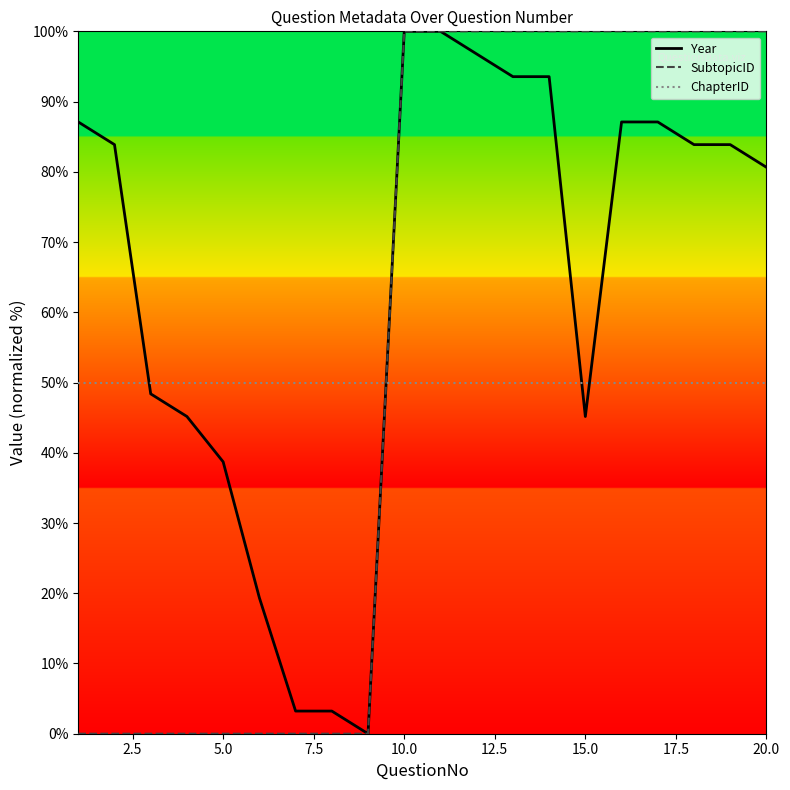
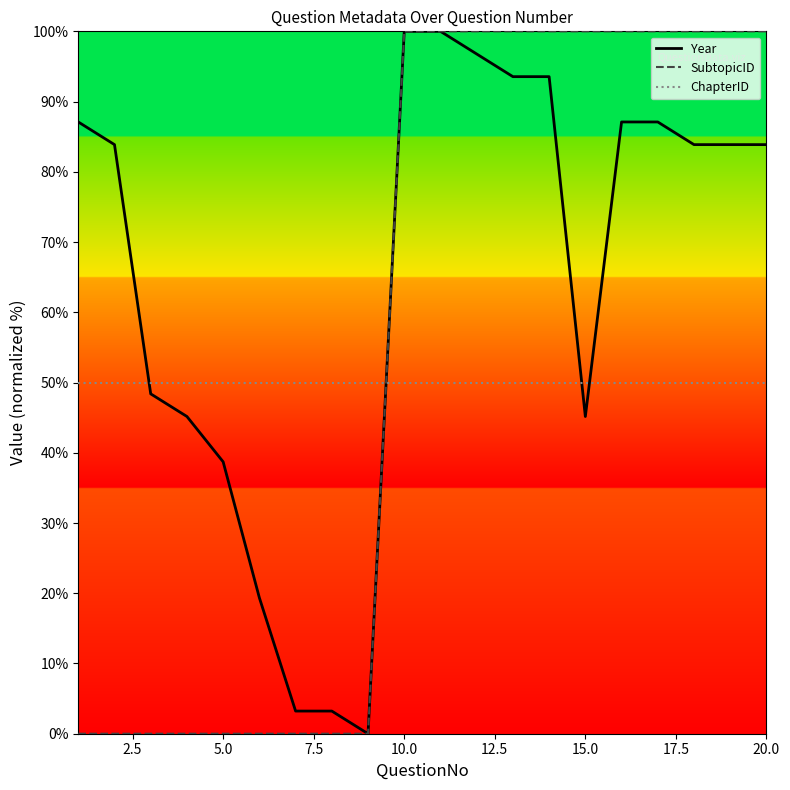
Year, 20.0: 81% -> 84%
